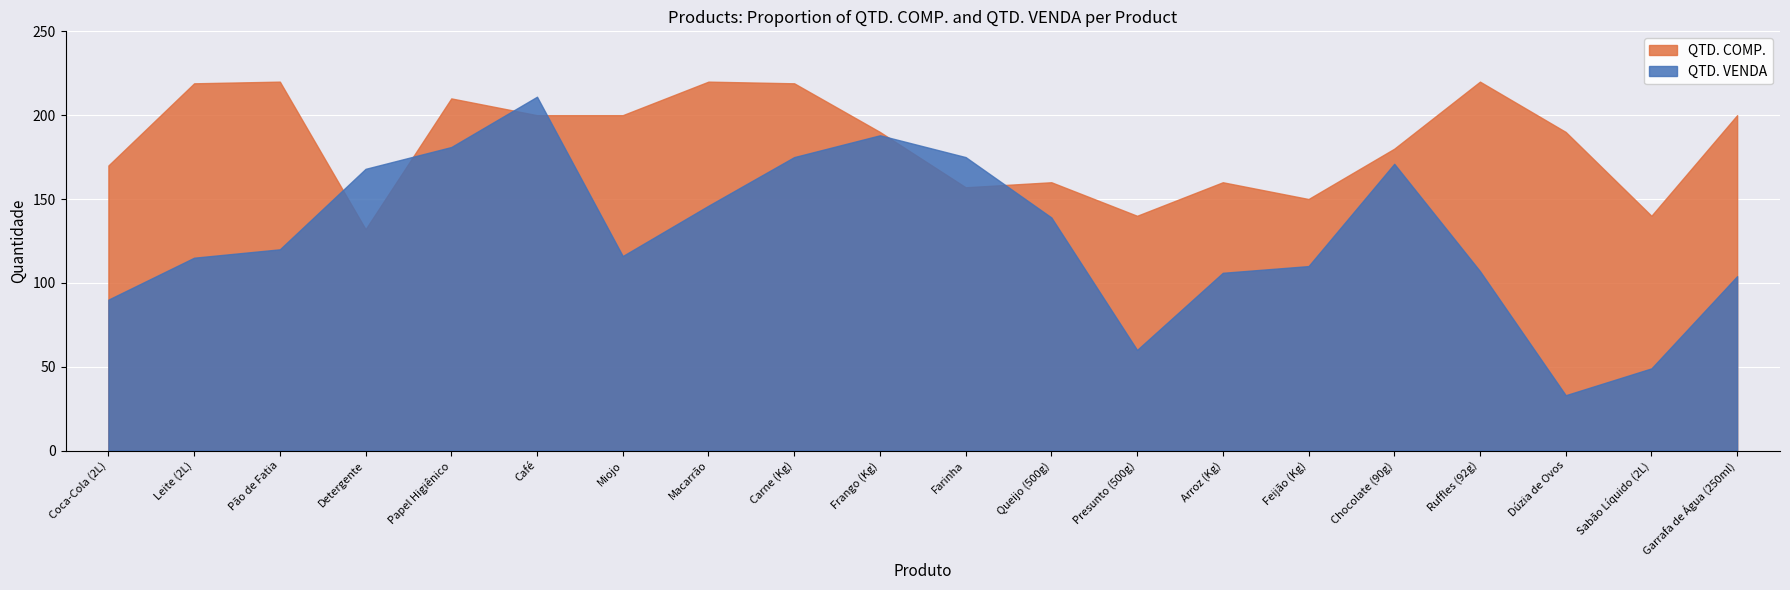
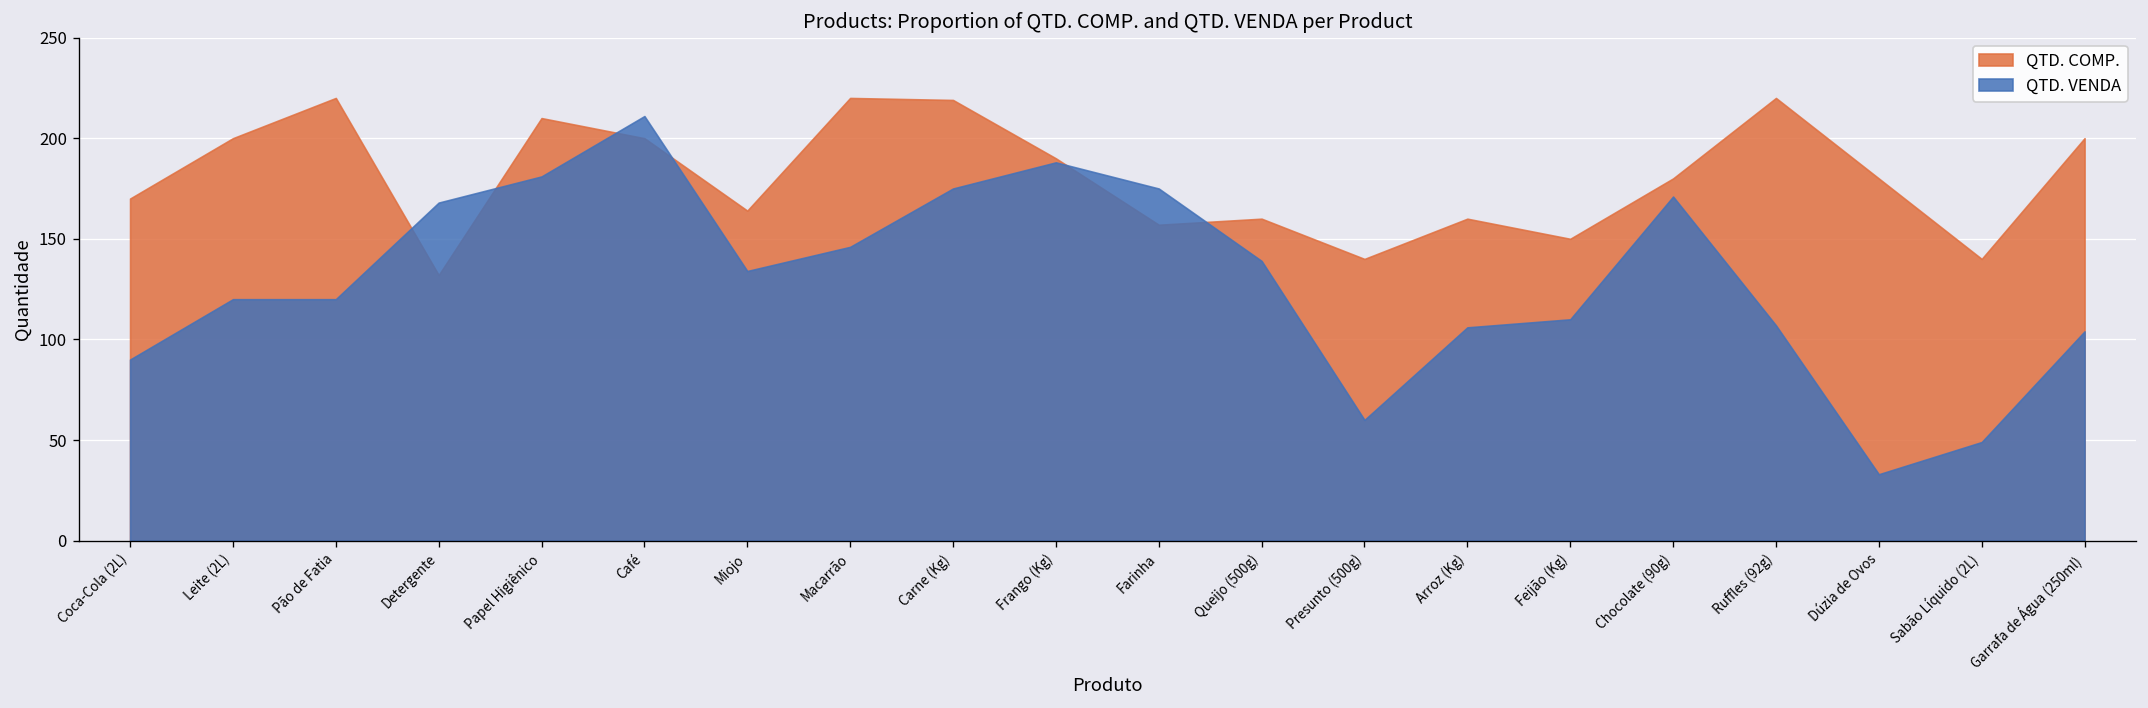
QTD. COMP., Leite (2L): 219 -> 200
QTD. VENDA, Leite (2L): 115 -> 120
QTD. COMP., Miojo: 200 -> 164
QTD. VENDA, Miojo: 116 -> 134
QTD. COMP., Dúzia de Ovos: 190 -> 180
